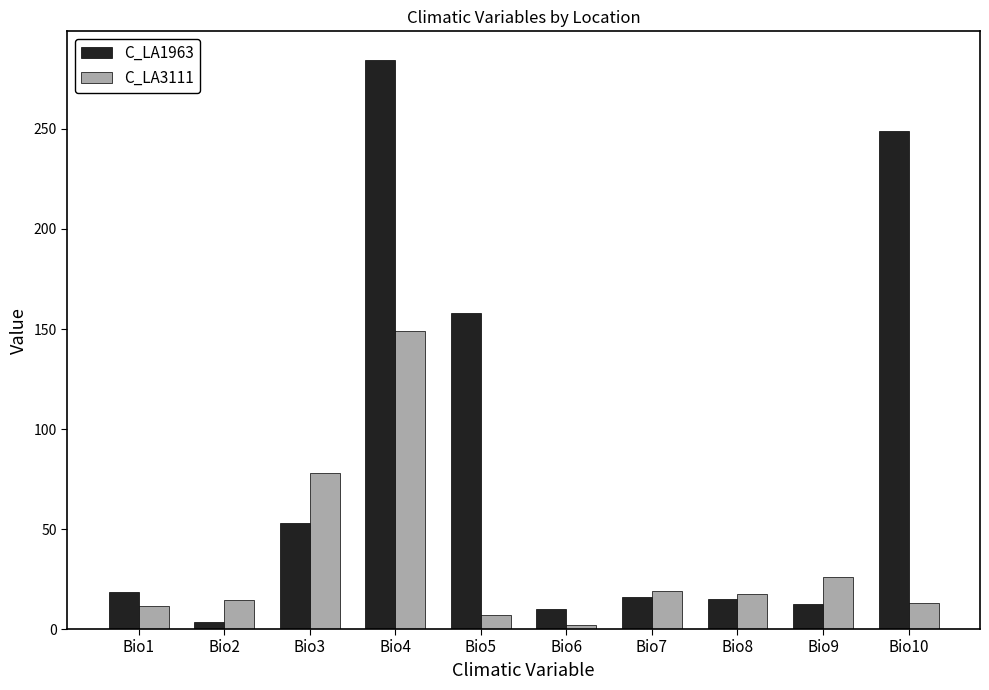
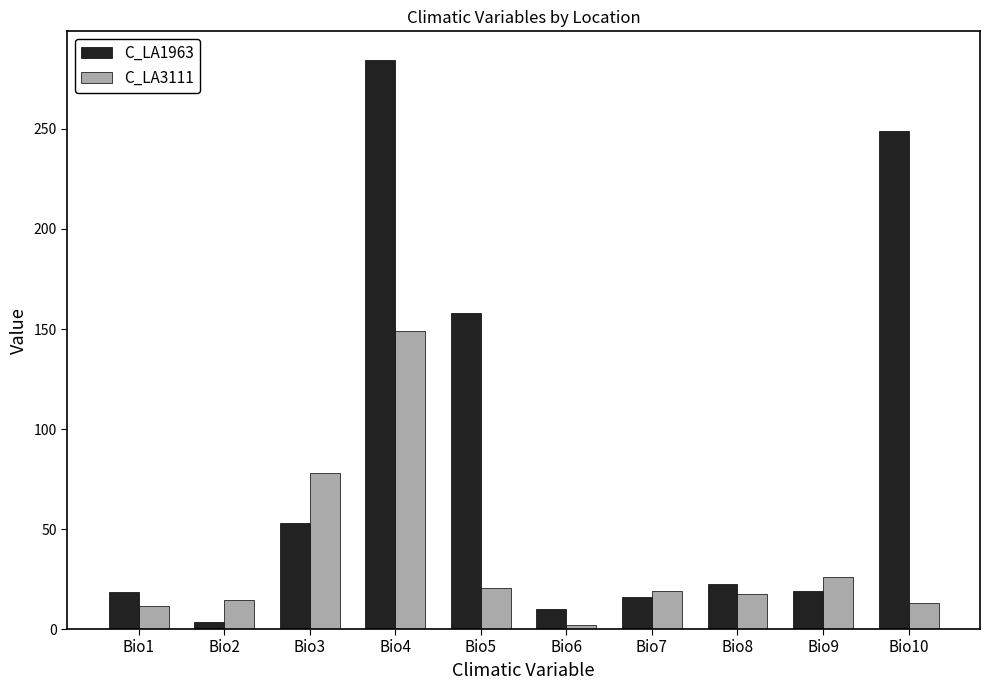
C_LA3111, Bio5: 7 -> 21
C_LA1963, Bio8: 15 -> 23
C_LA1963, Bio9: 12 -> 19
